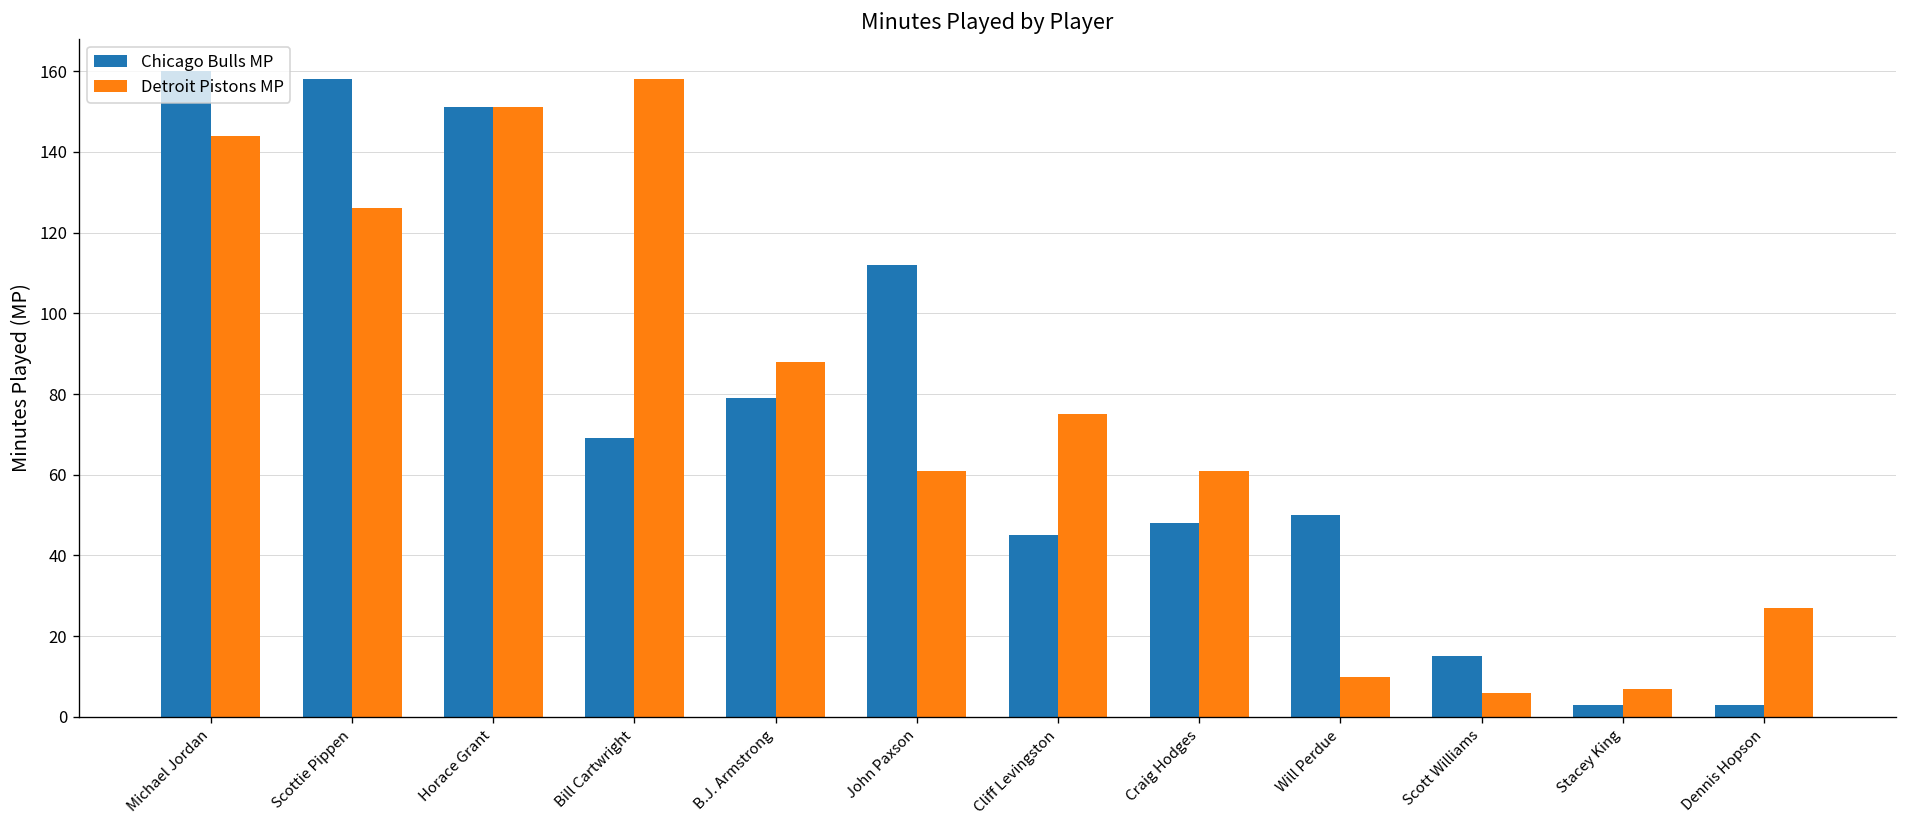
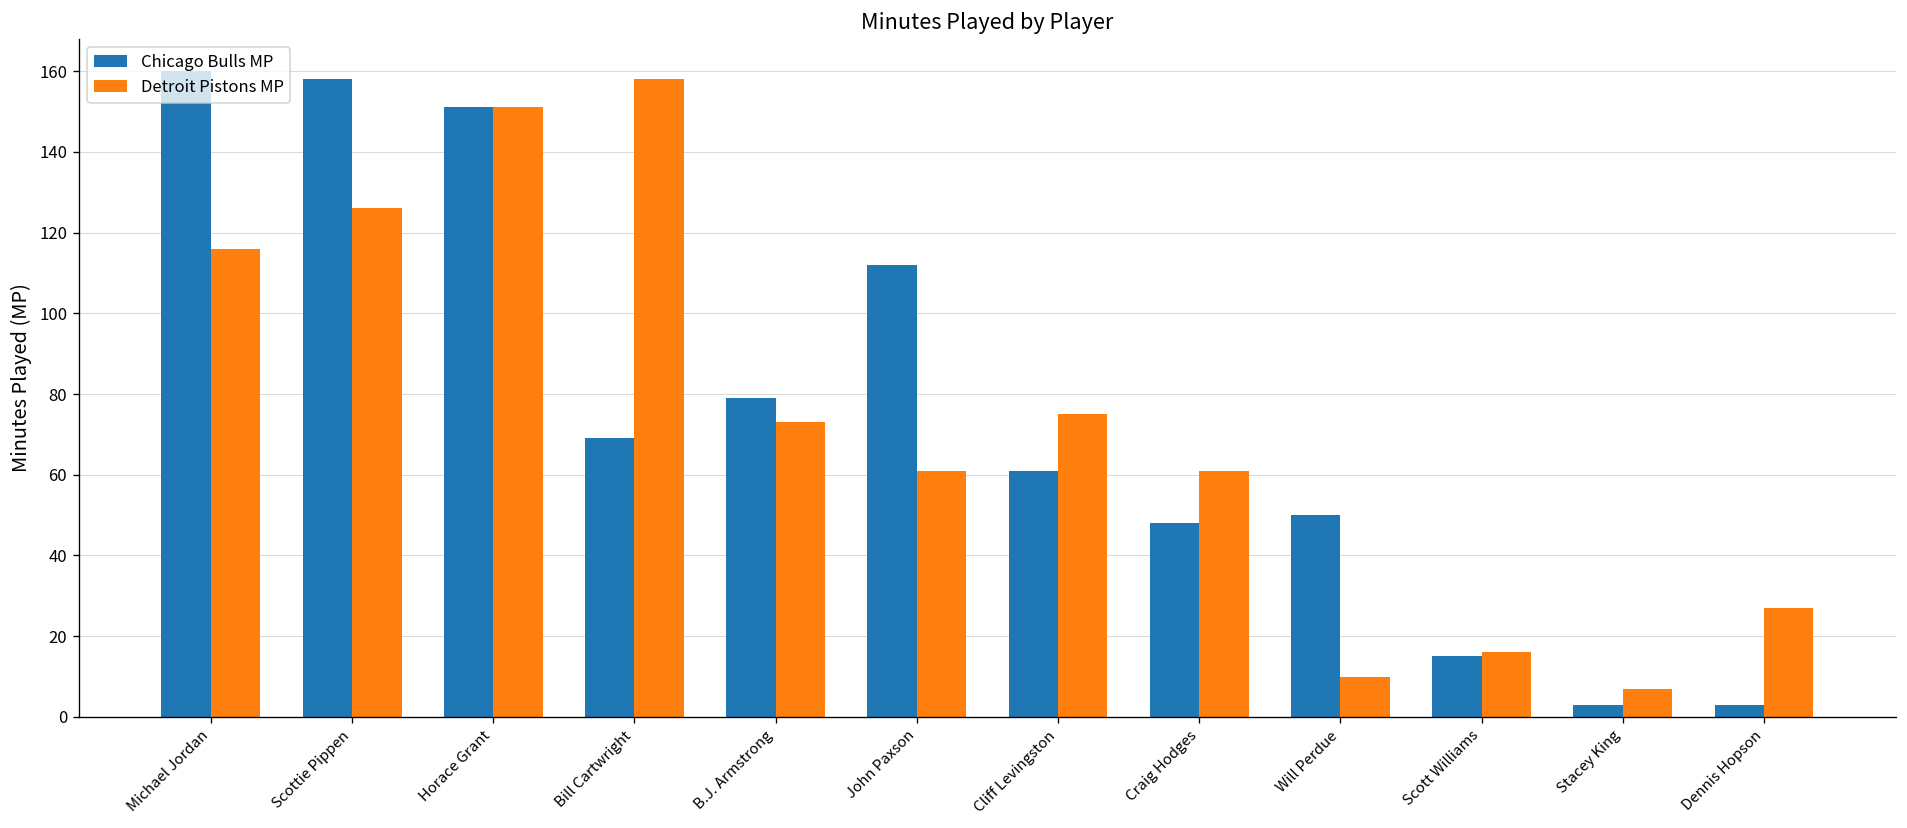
Detroit Pistons MP, Michael Jordan: 144 -> 116
Detroit Pistons MP, B.J. Armstrong: 88 -> 73
Chicago Bulls MP, Cliff Levingston: 45 -> 61
Detroit Pistons MP, Scott Williams: 6 -> 16
